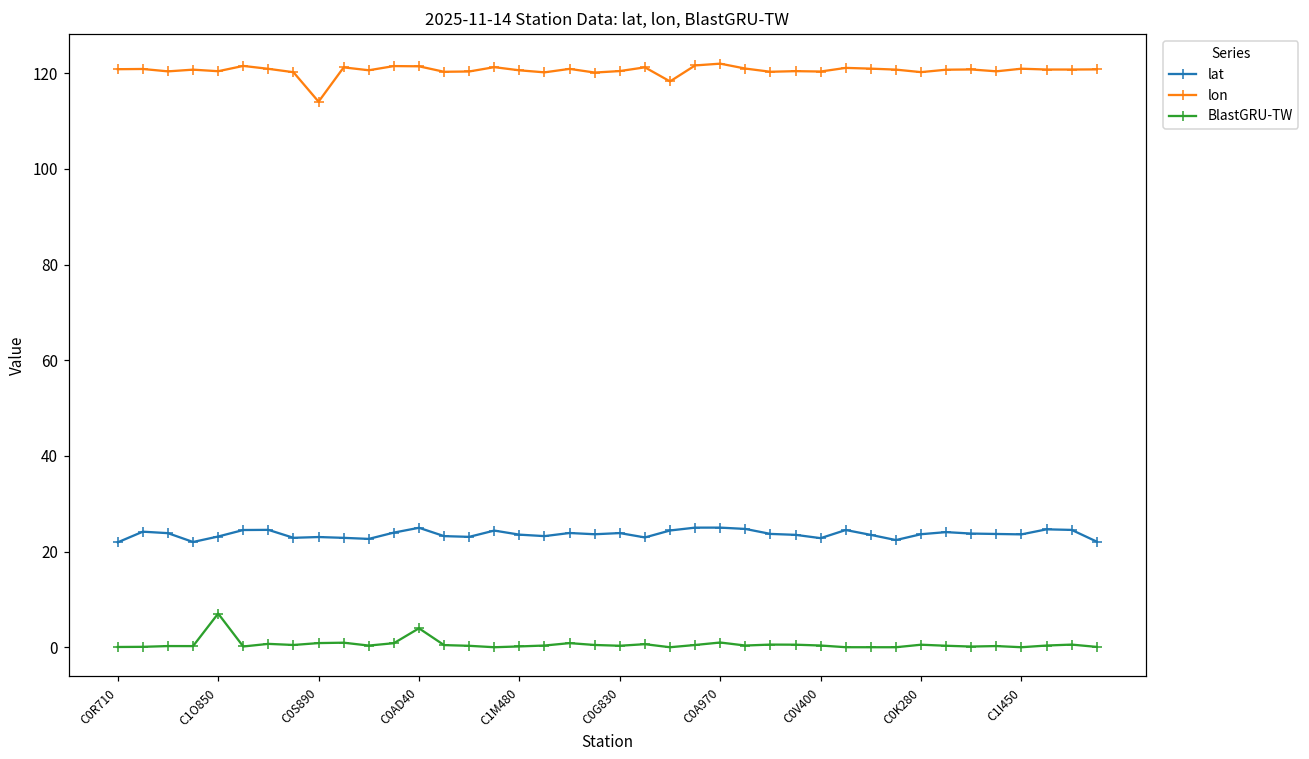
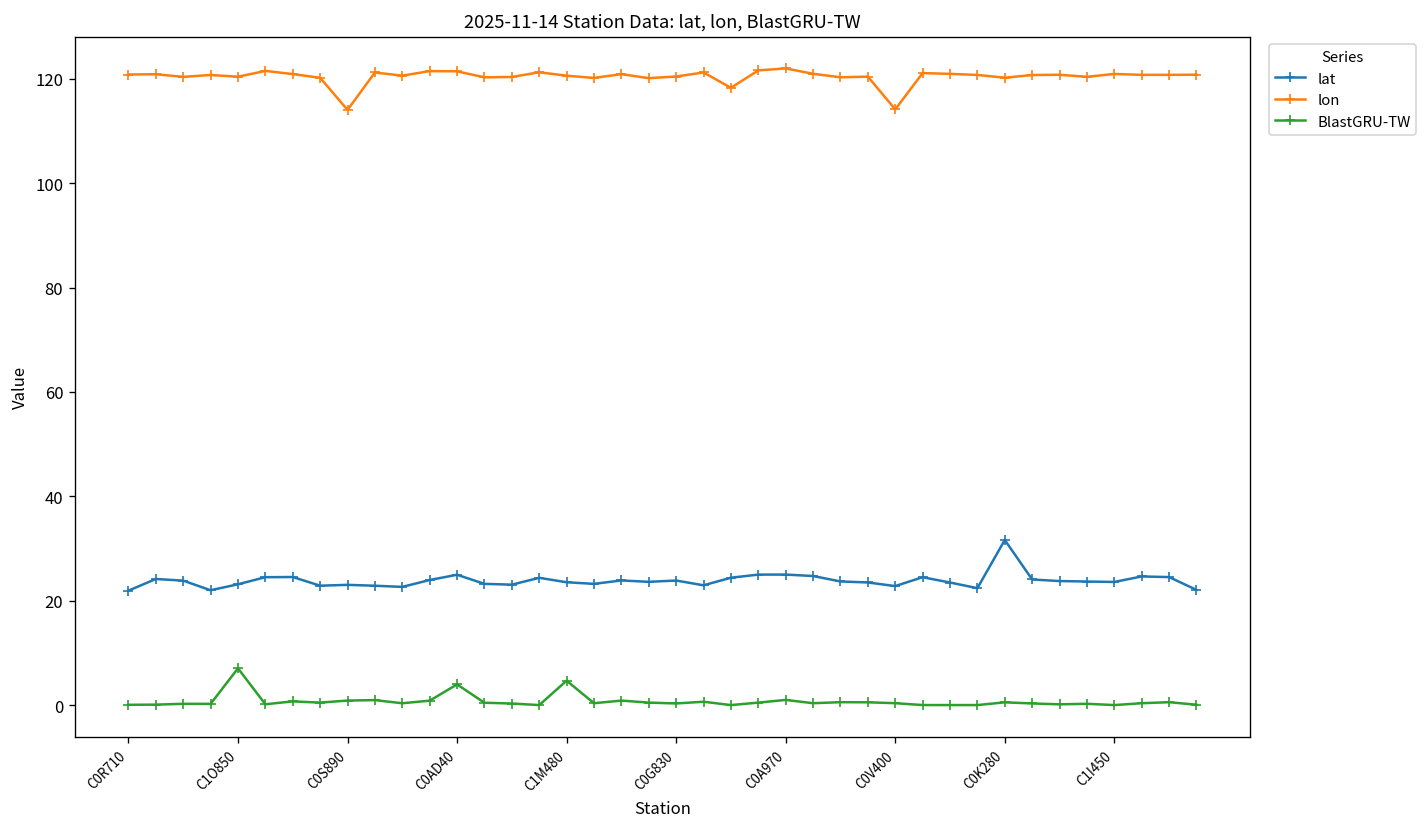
BlastGRU-TW, C1M480: 0 -> 5
lon, C0V400: 120 -> 114
lat, C0K280: 24 -> 32
